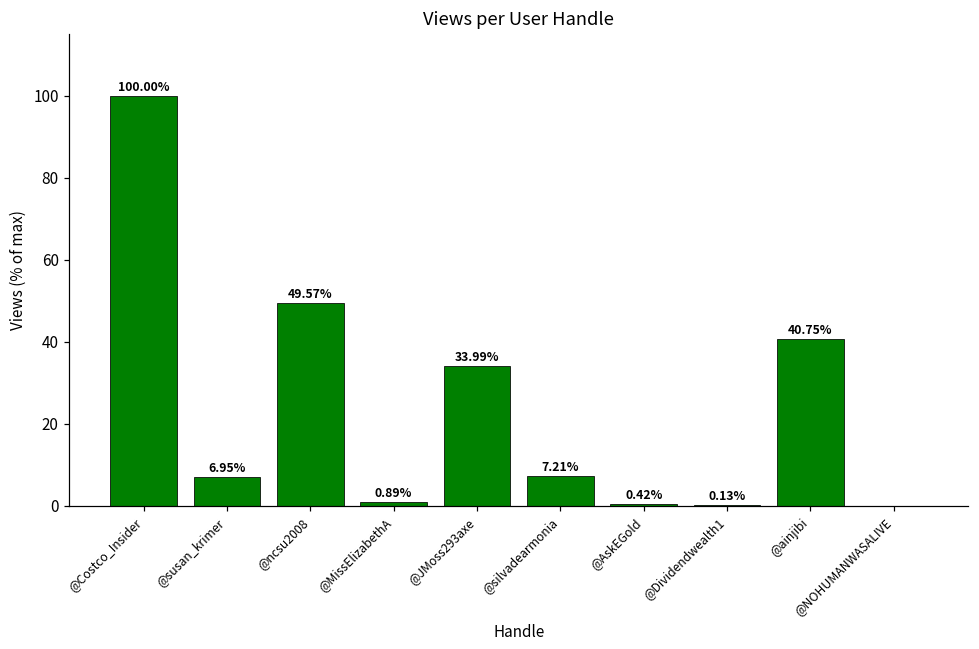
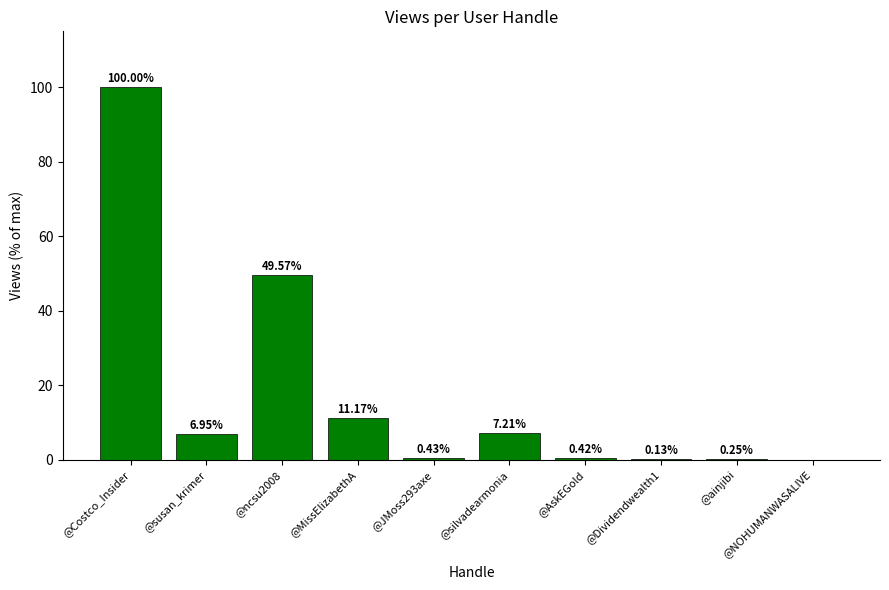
@MissElizabethA: 0.89% -> 11.17%
@JMoss293axe: 33.99% -> 0.43%
@ainjibi: 40.75% -> 0.25%
